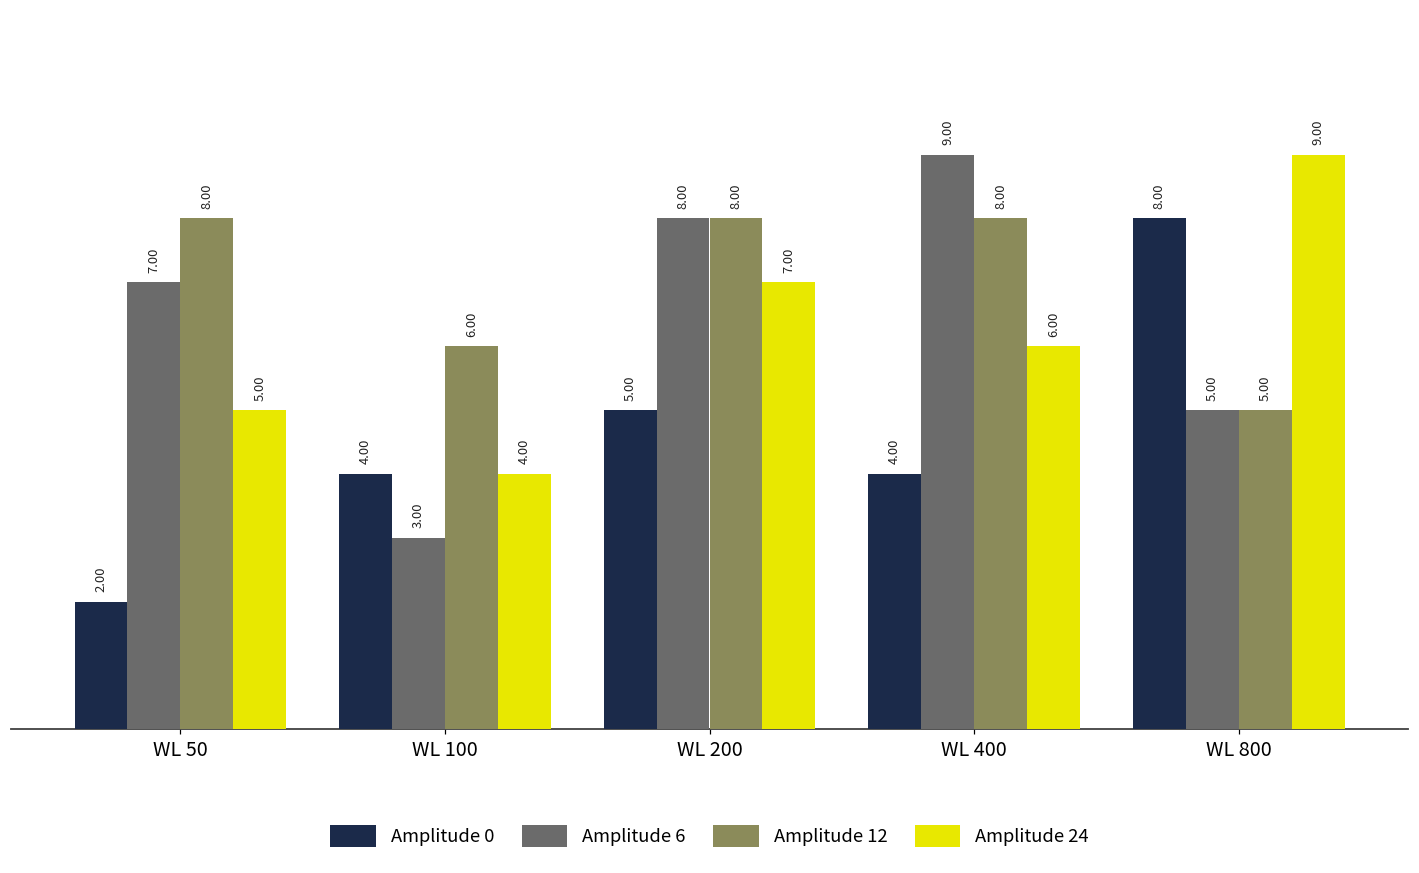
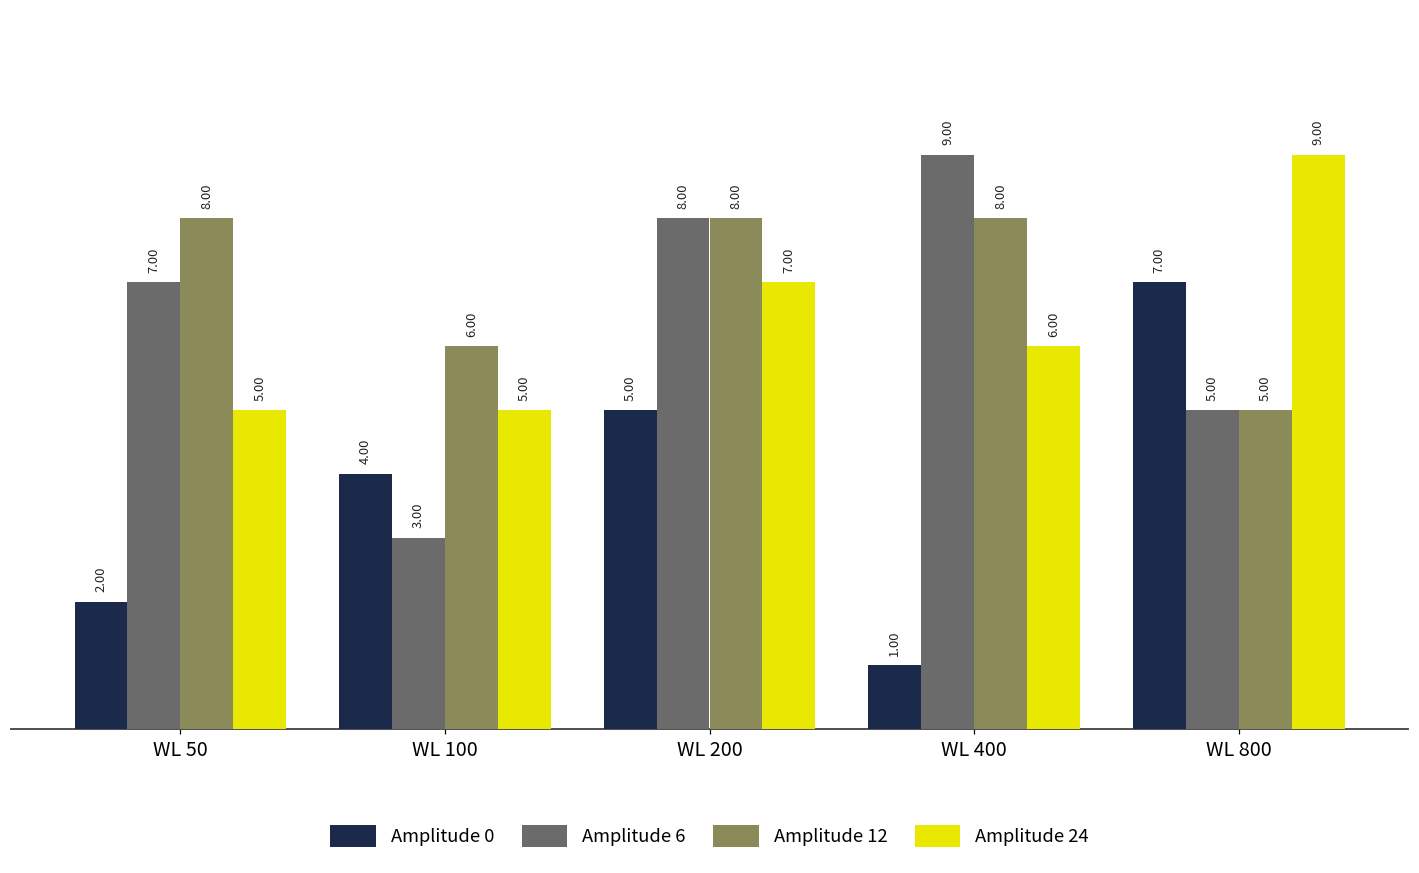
Amplitude 24, WL 100: 4.00 -> 5.00
Amplitude 0, WL 400: 4.00 -> 1.00
Amplitude 0, WL 800: 8.00 -> 7.00
